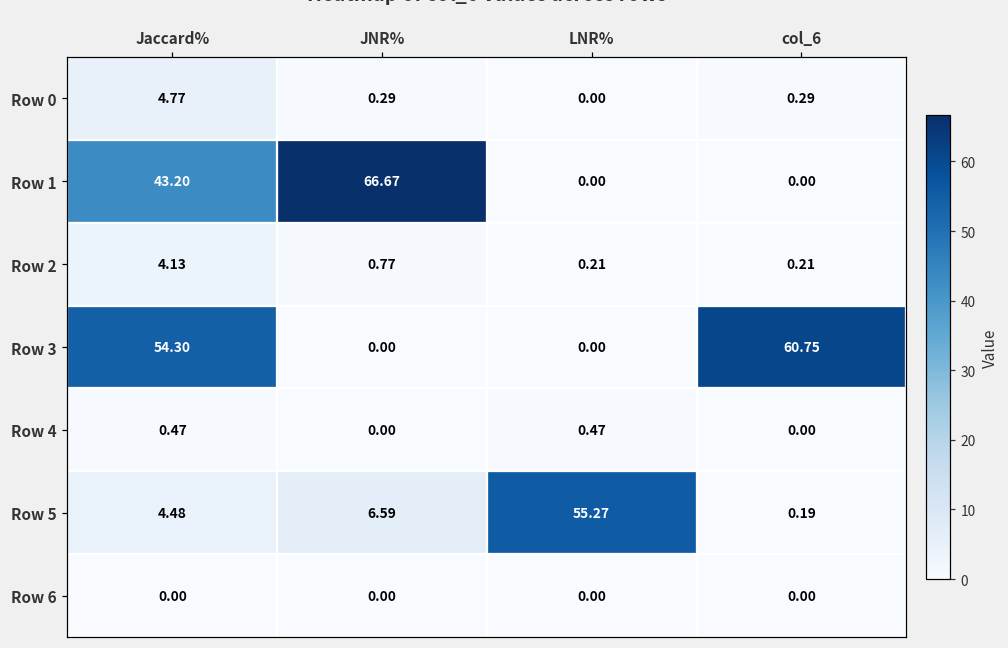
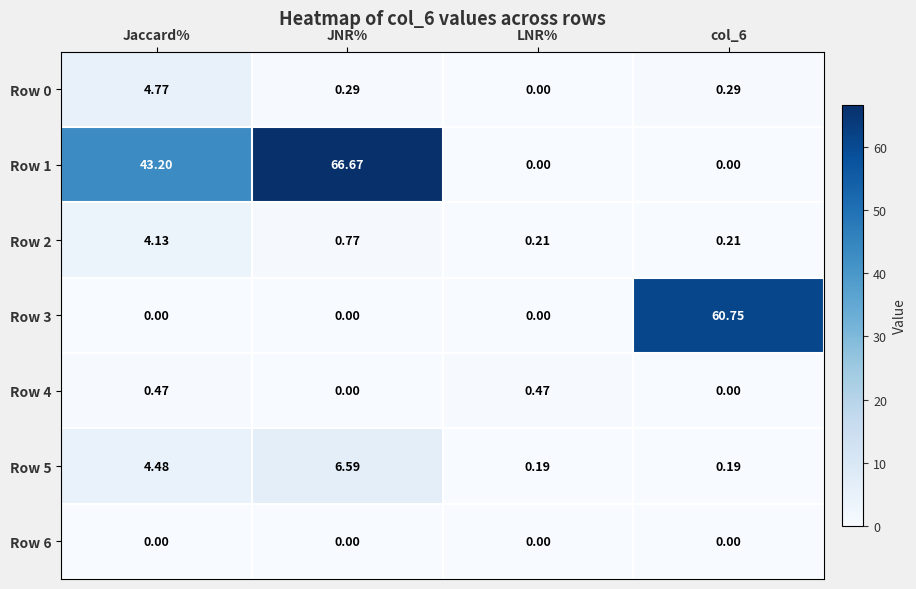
Row 3, Jaccard%: 54.30 -> 0.00
Row 5, LNR%: 55.27 -> 0.19
